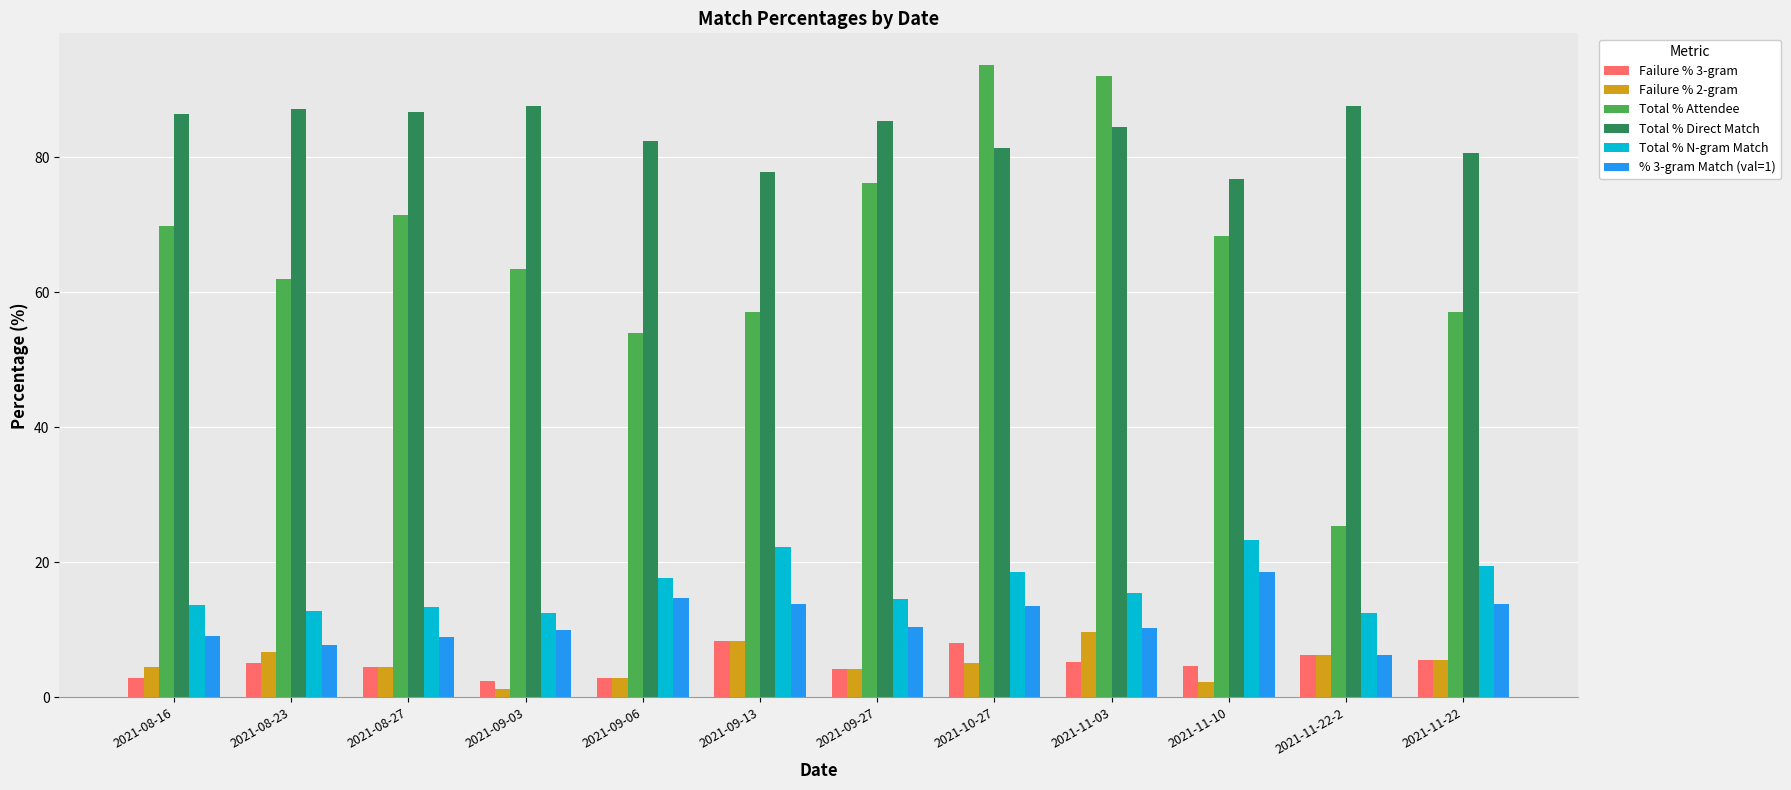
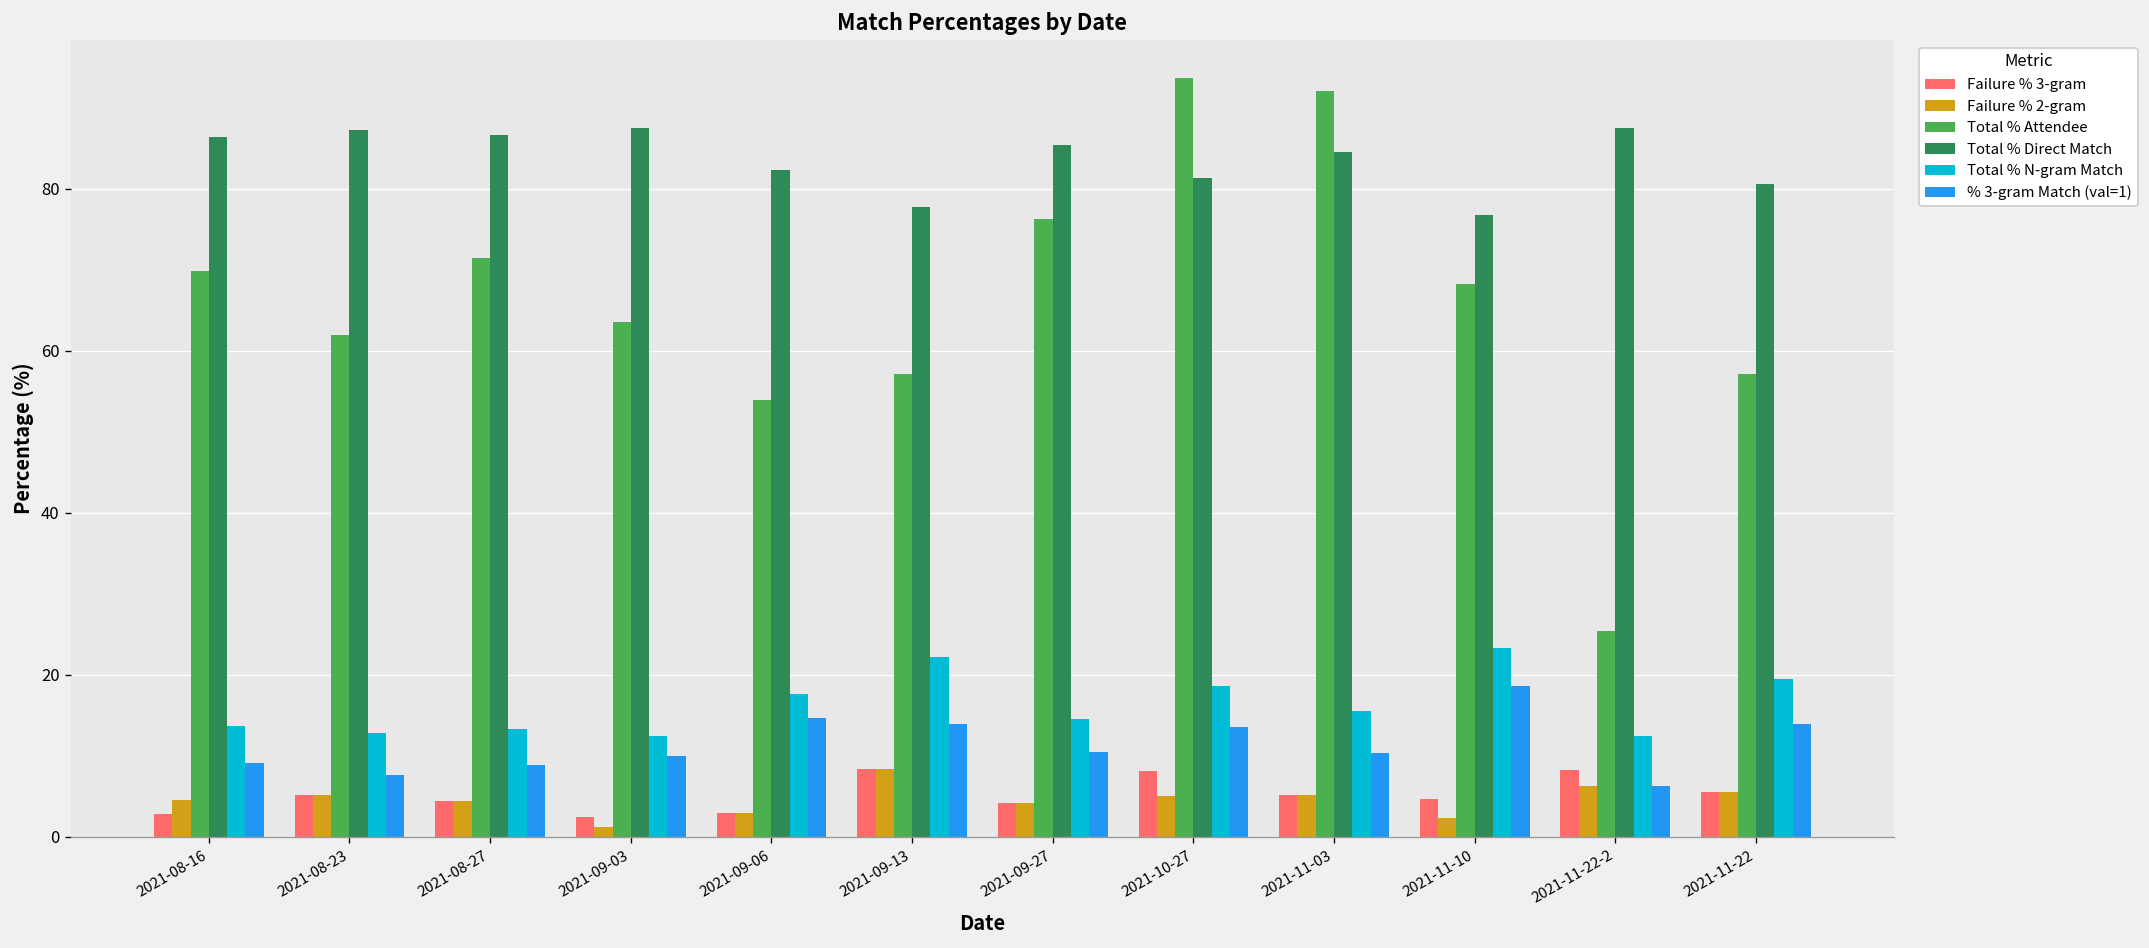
Failure % 2-gram, 2021-08-23: 7 -> 5
Failure % 2-gram, 2021-11-03: 10 -> 5
Failure % 3-gram, 2021-11-22-2: 6 -> 8
